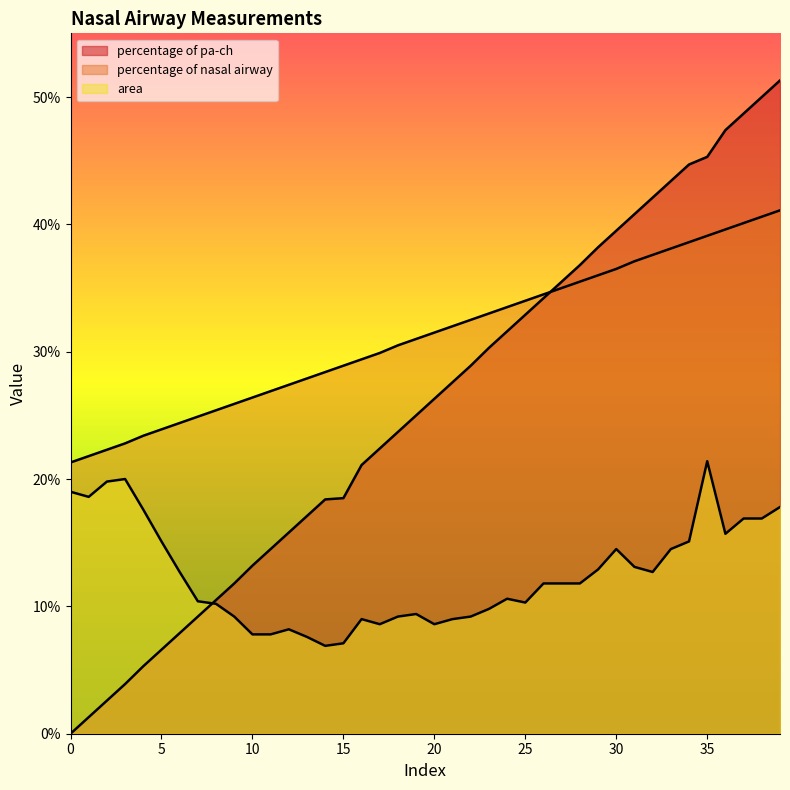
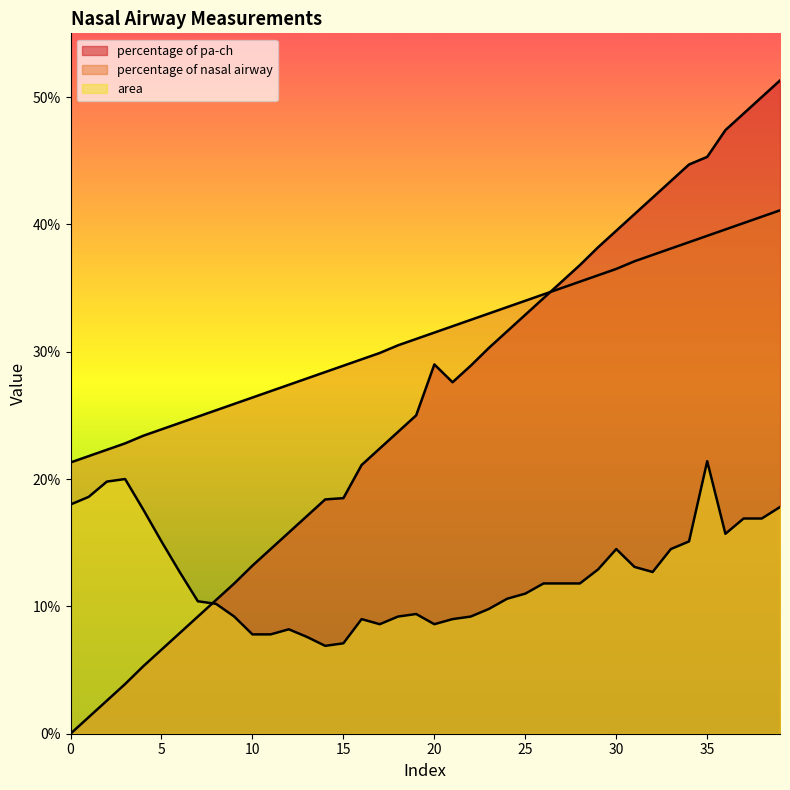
area, 0: 19% -> 18%
percentage of pa-ch, 20: 26.3% -> 29.0%
area, 25: 10.3% -> 11.0%
